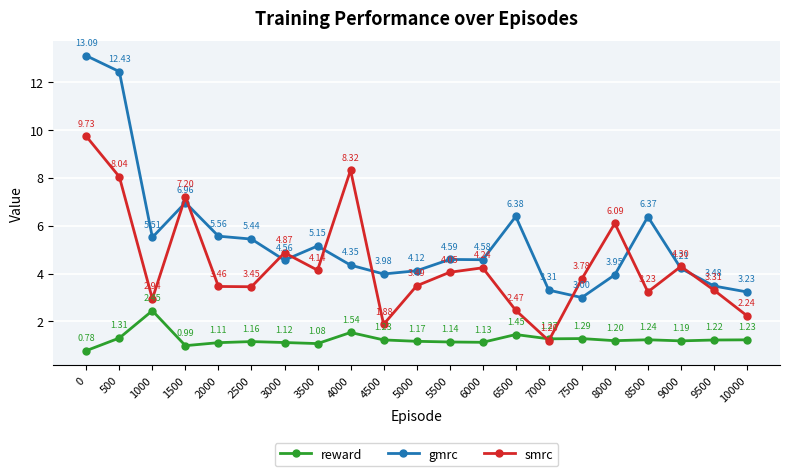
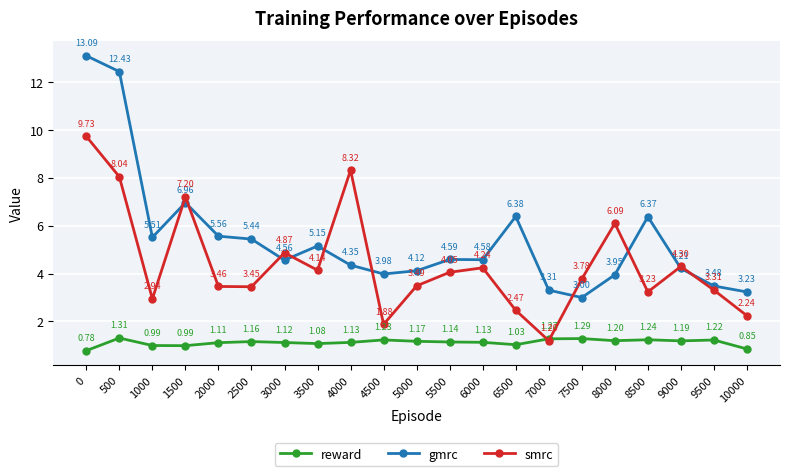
reward, 1000: 2.45 -> 0.99
reward, 4000: 1.54 -> 1.13
reward, 6500: 1.45 -> 1.03
reward, 10000: 1.23 -> 0.85
